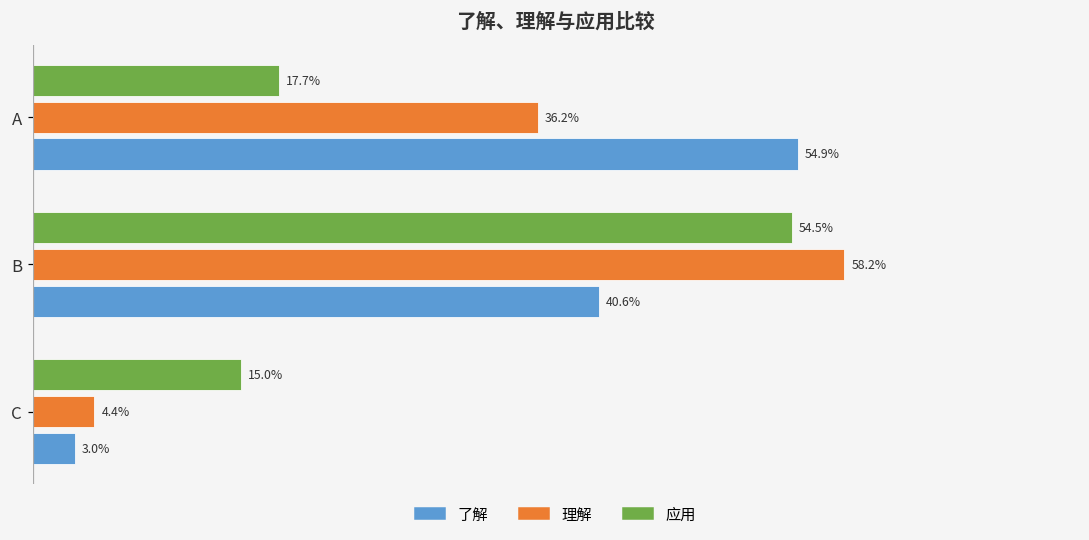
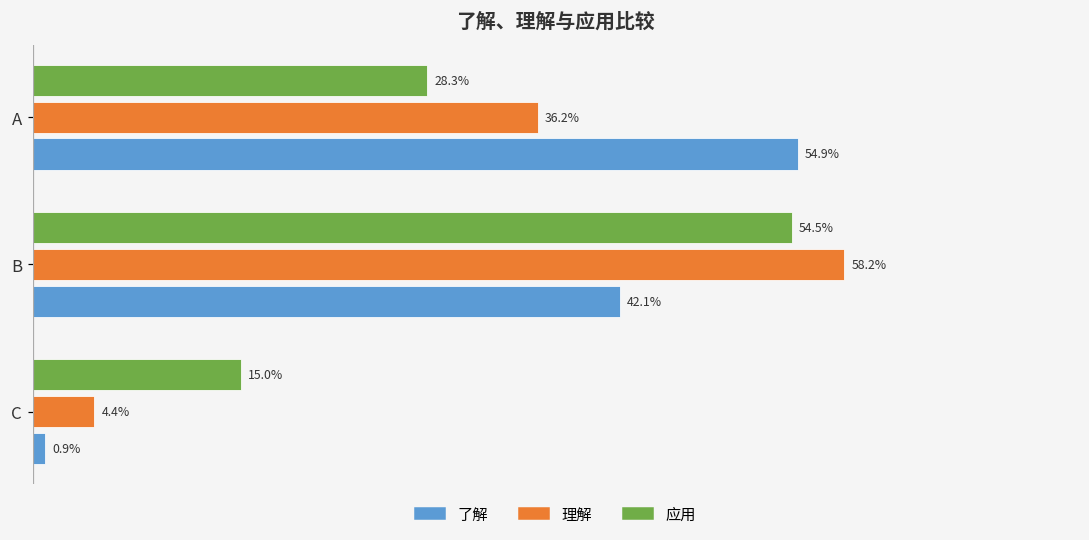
应用, A: 17.7% -> 28.3%
了解, B: 40.6% -> 42.1%
了解, C: 3.0% -> 0.9%
